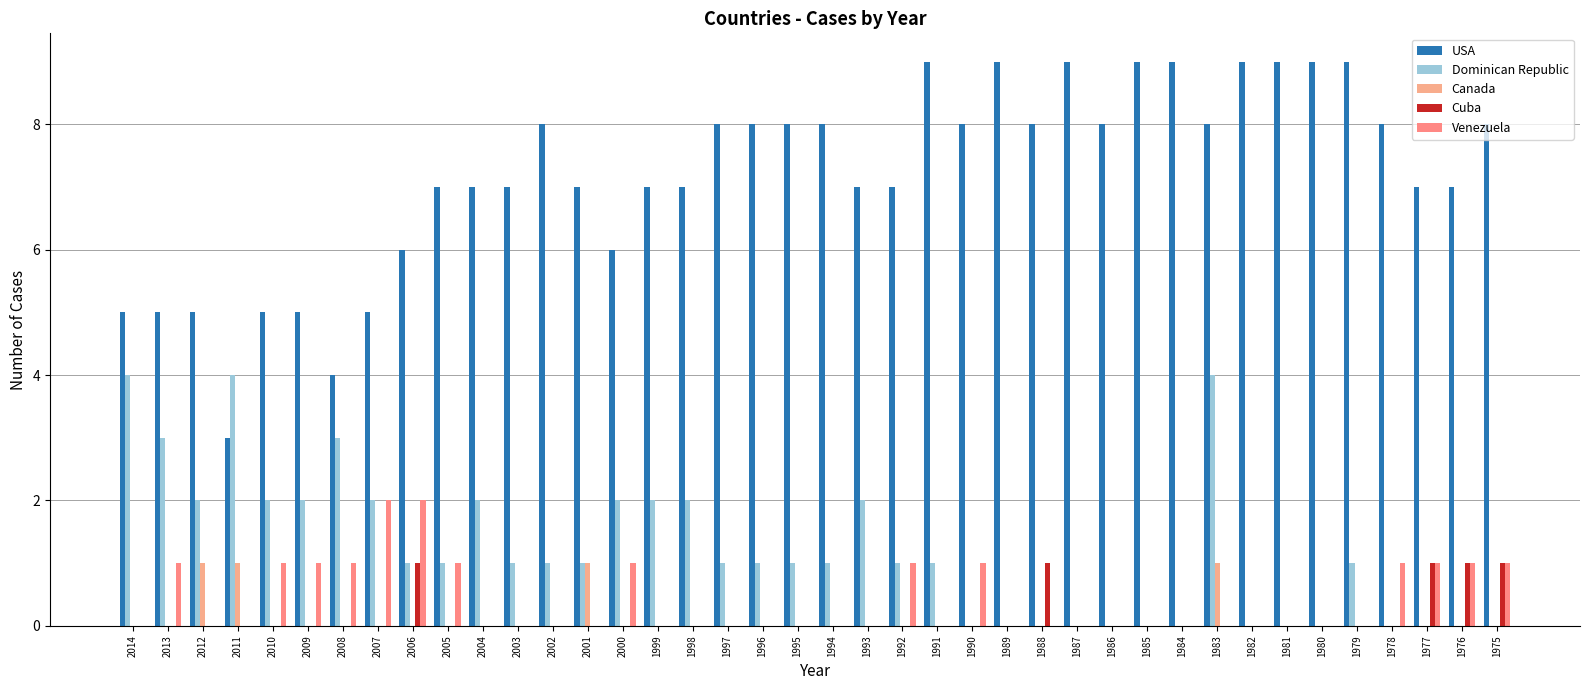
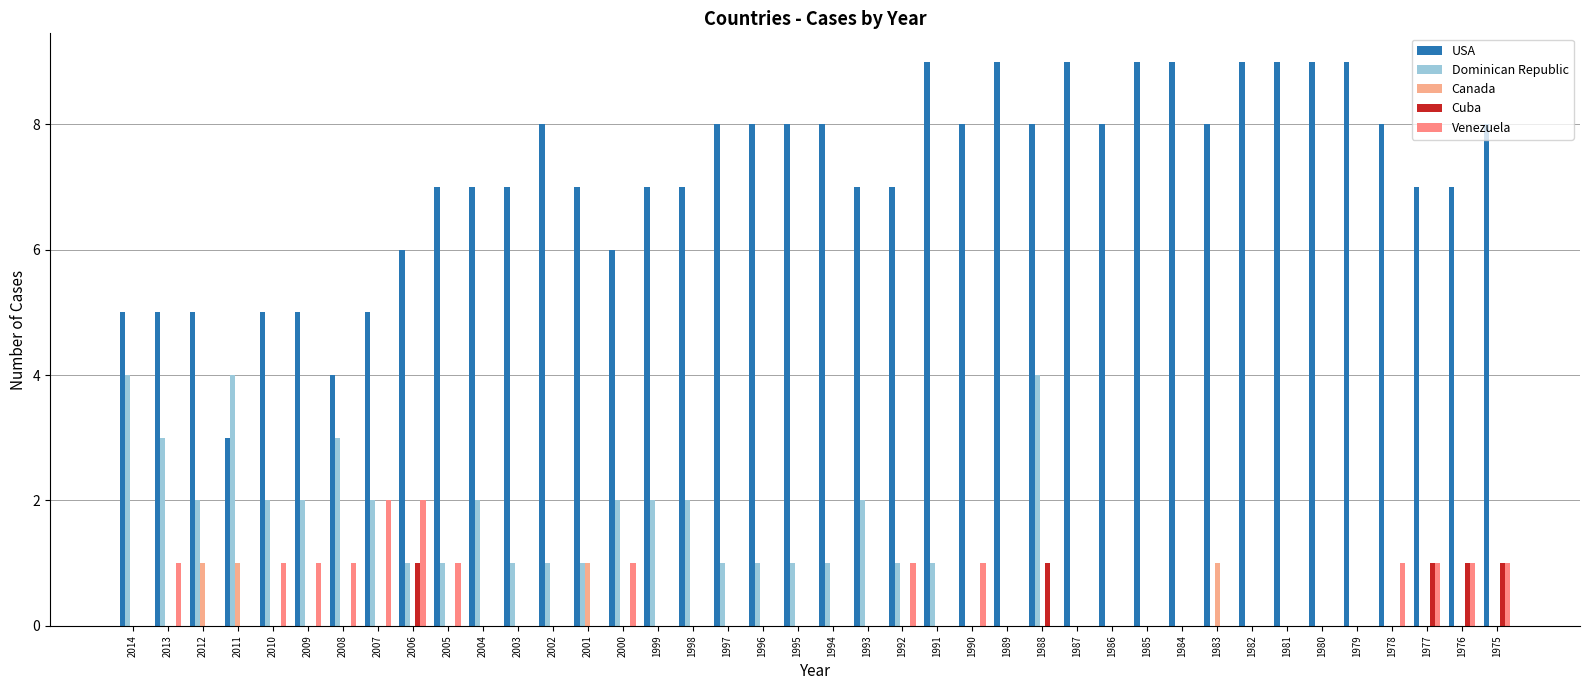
Dominican Republic, 1988: 0 -> 4
Dominican Republic, 1983: 4 -> 0
Dominican Republic, 1979: 1 -> 0
